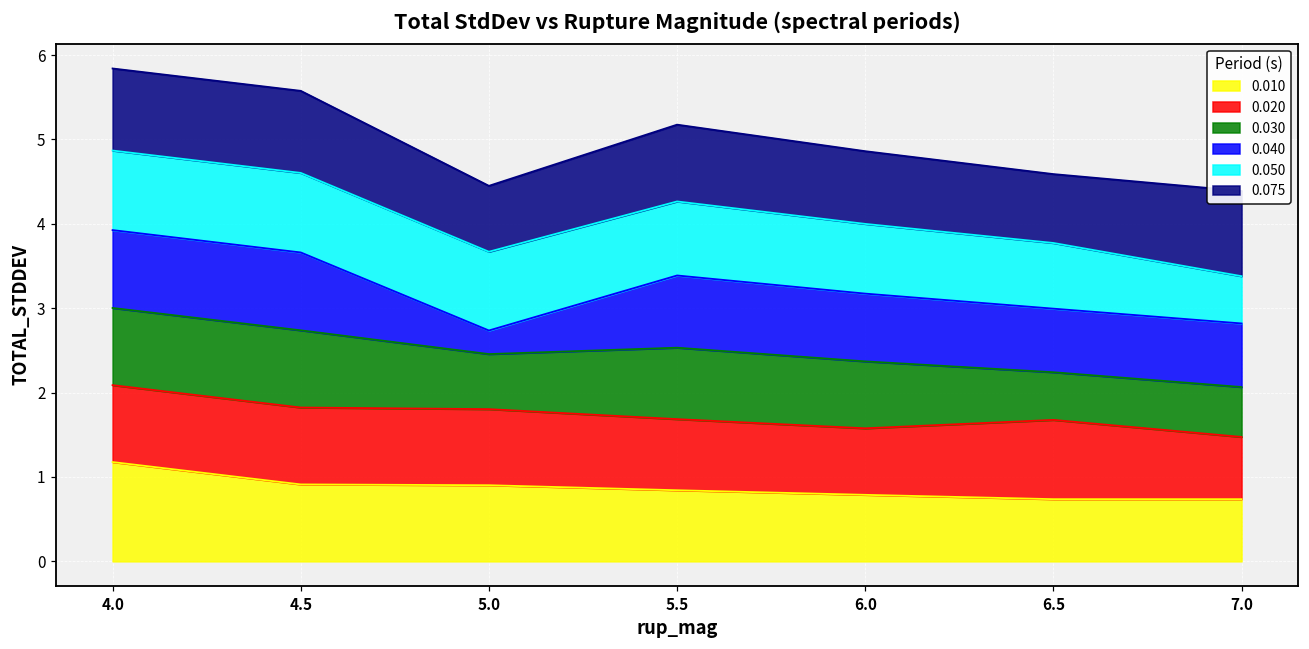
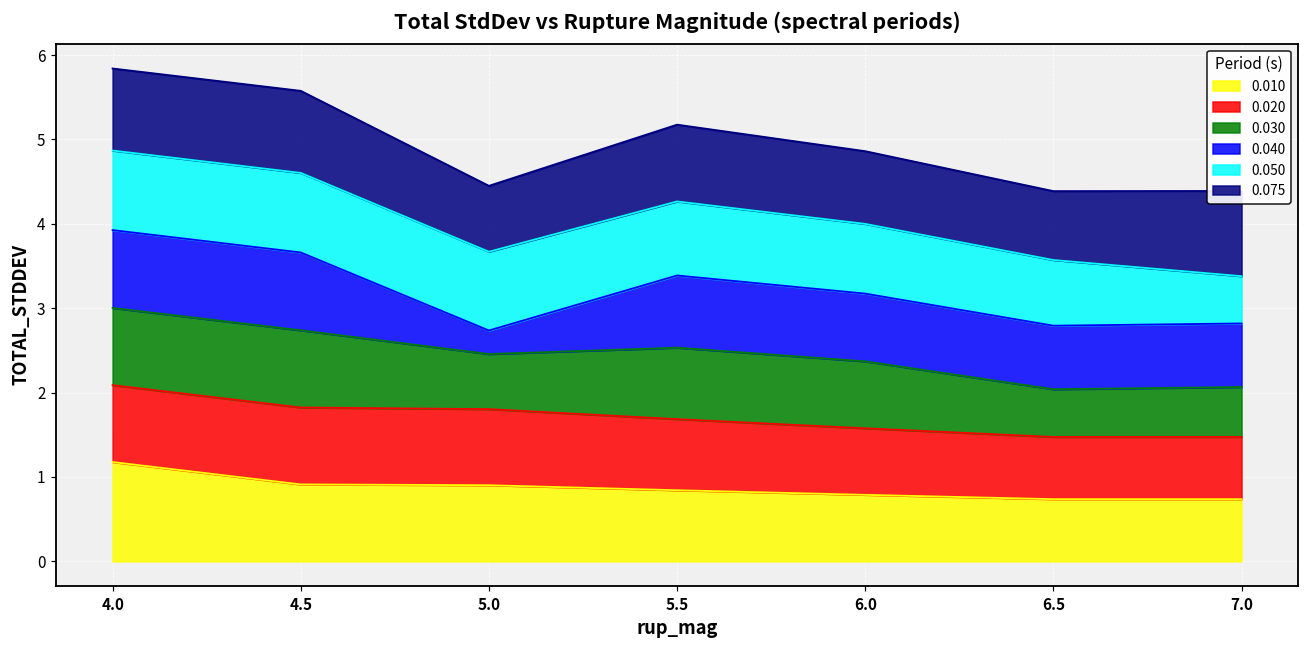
0.020, 6.5: 0.9 -> 0.7
